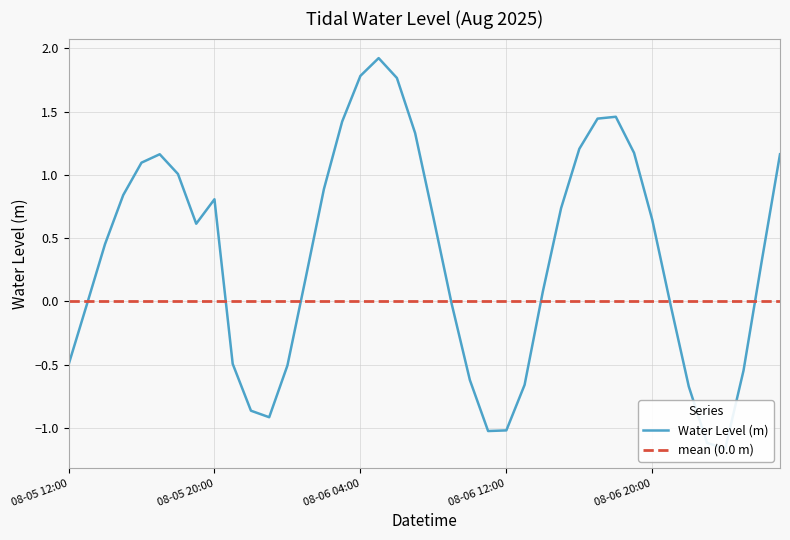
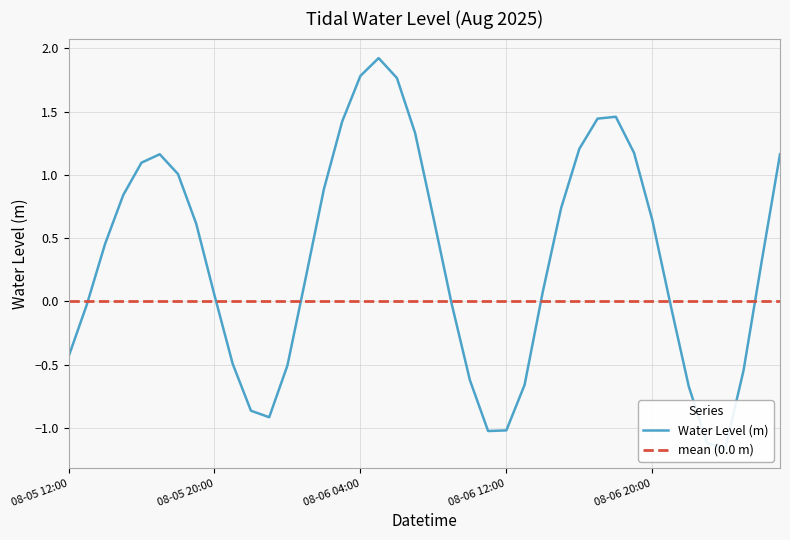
08-05 12:00: -0.50 -> -0.44
08-05 20:00: 0.81 -> 0.05
